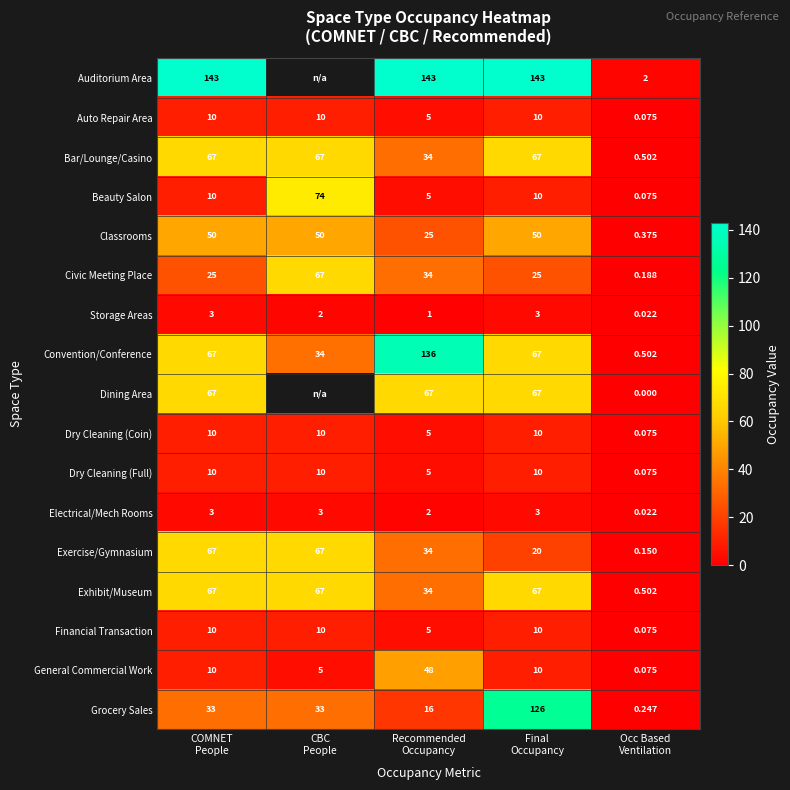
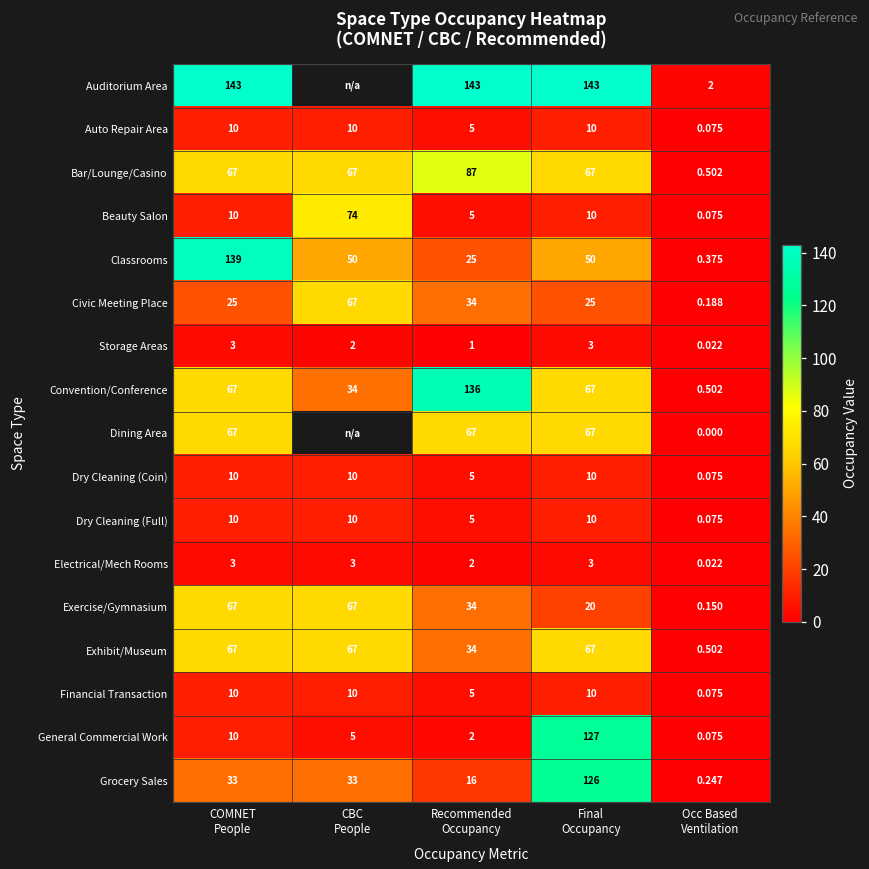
Bar/Lounge/Casino, Recommended Occupancy: 34 -> 87
Classrooms, COMNET People: 50 -> 139
General Commercial Work, Recommended Occupancy: 48 -> 2
General Commercial Work, Final Occupancy: 10 -> 127
